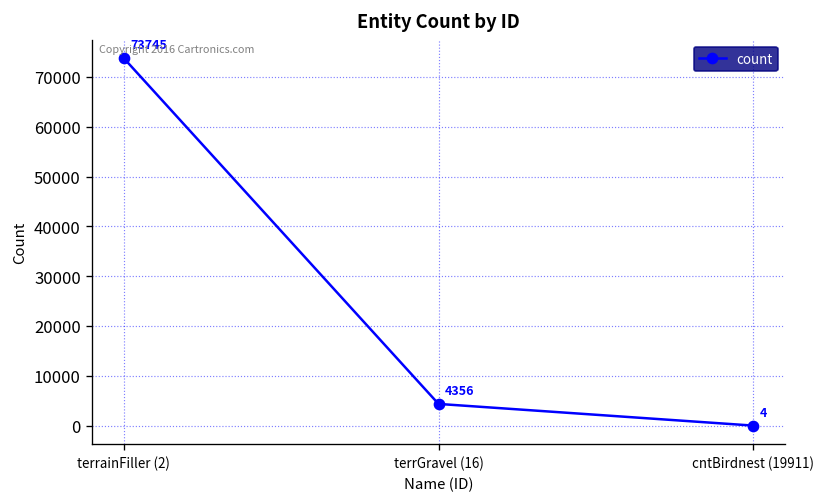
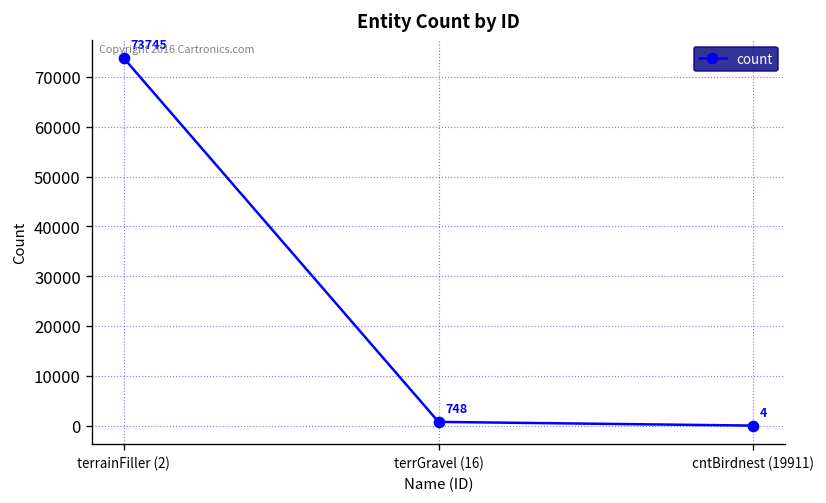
terrGravel (16): 4356 -> 748
